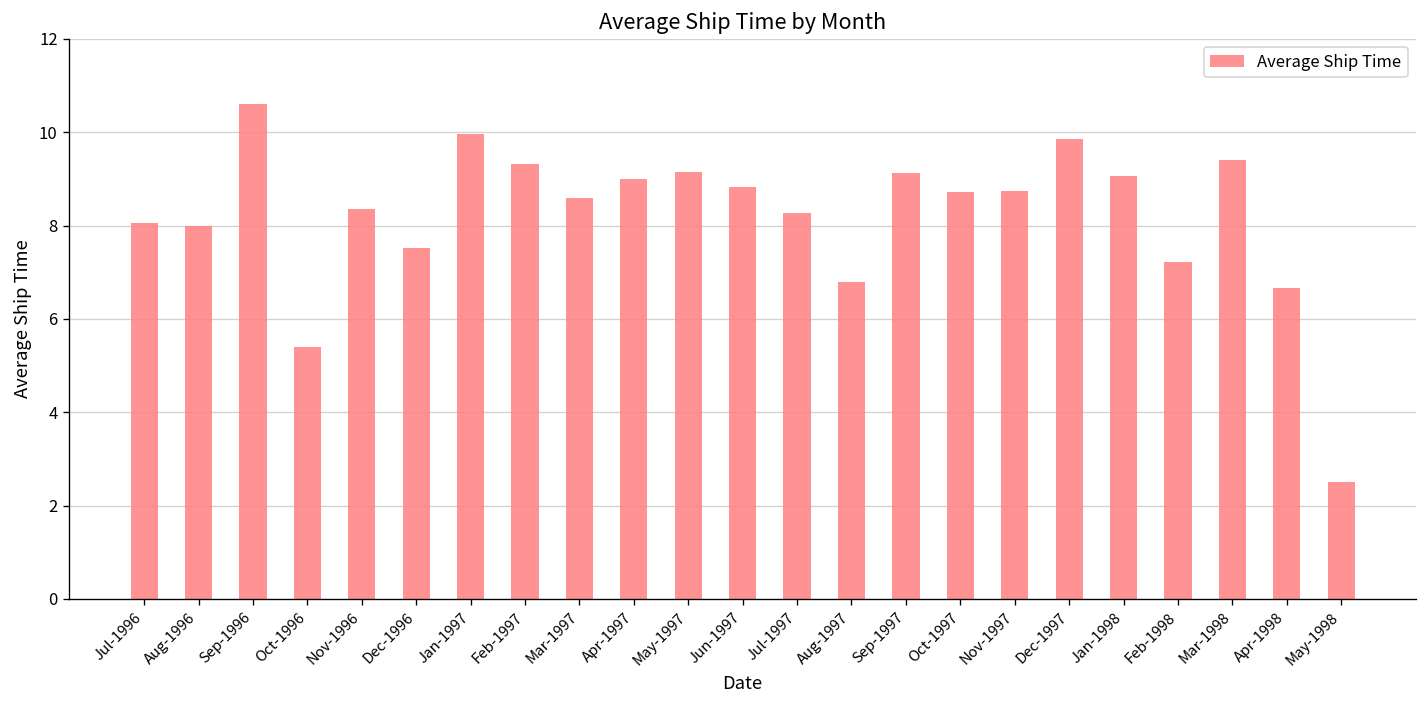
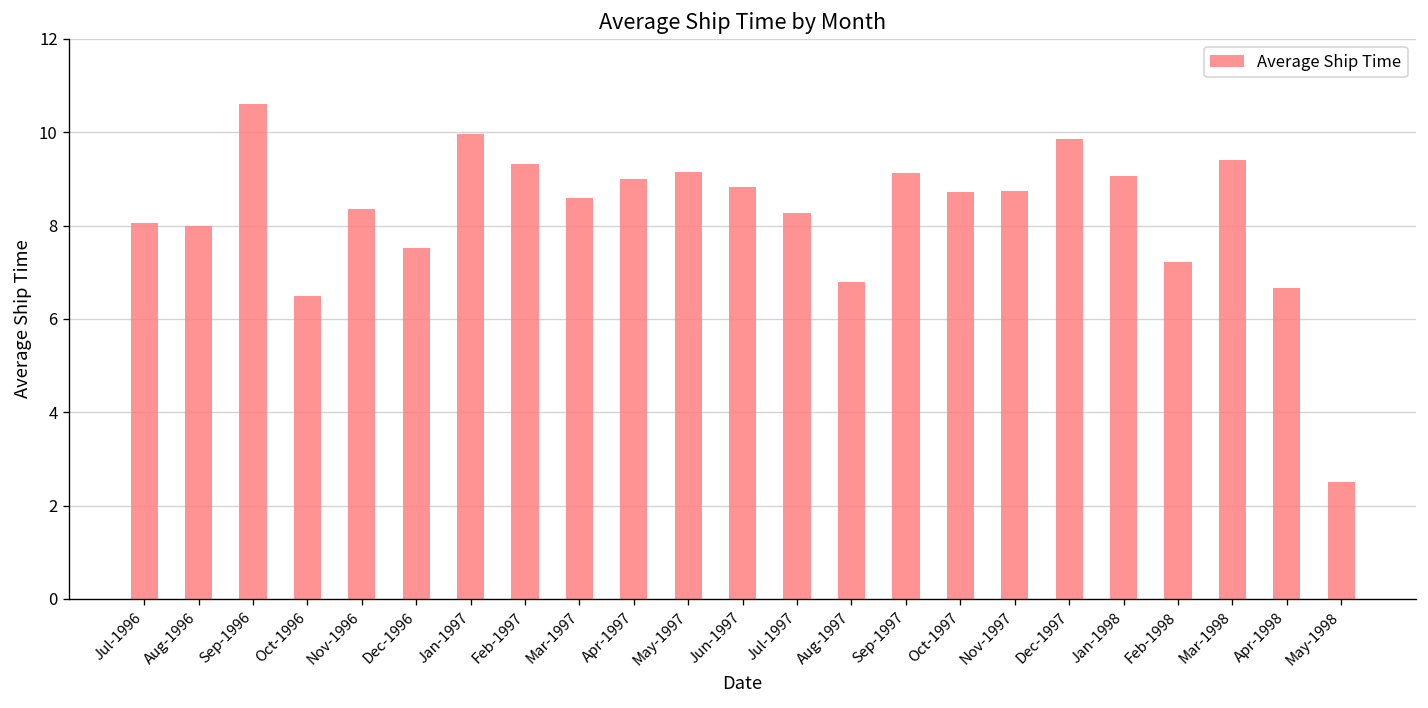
Oct-1996: 5.4 -> 6.5
